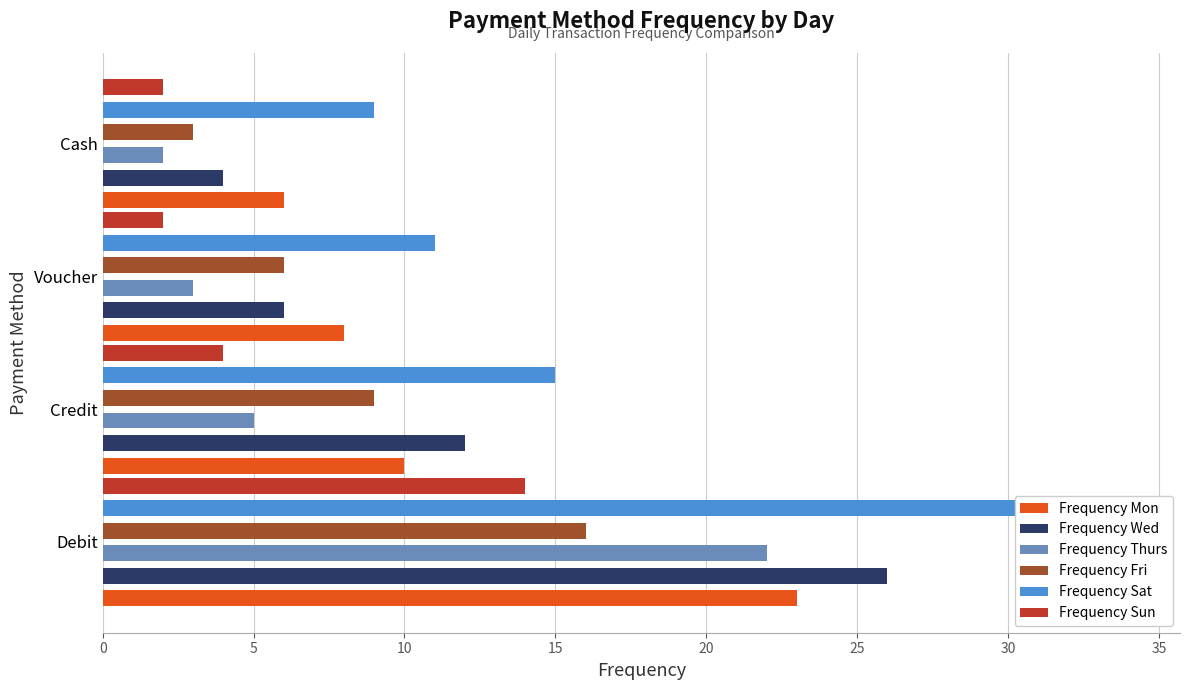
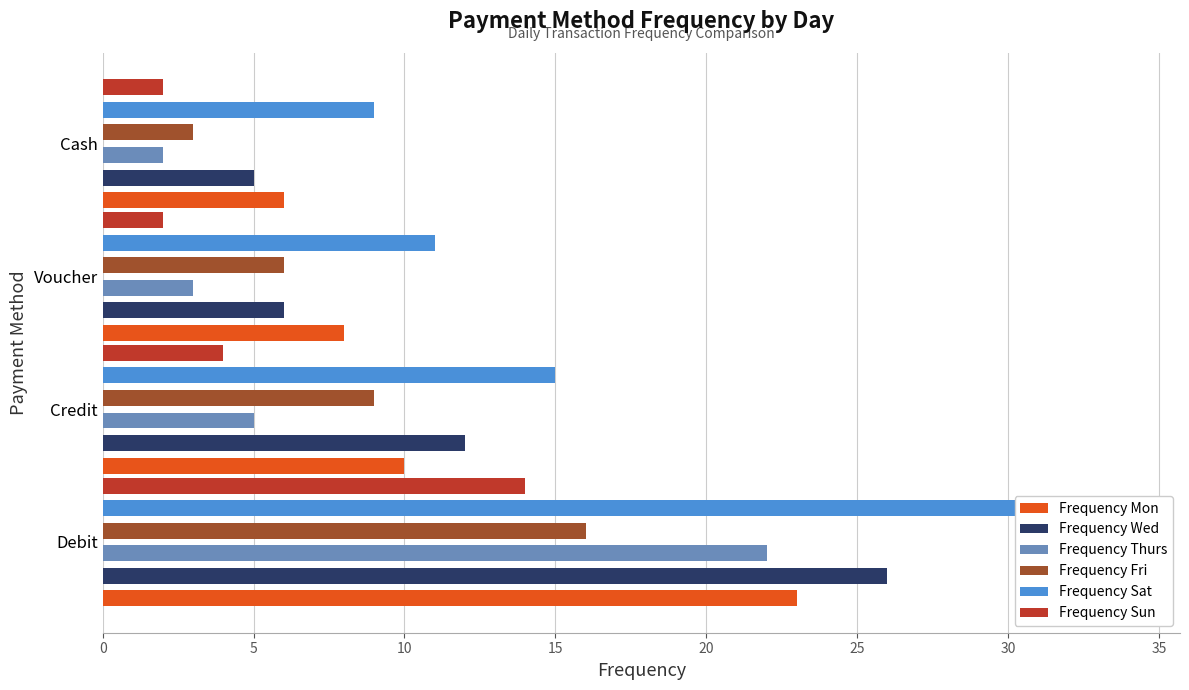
Frequency Wed, Cash: 4 -> 5
